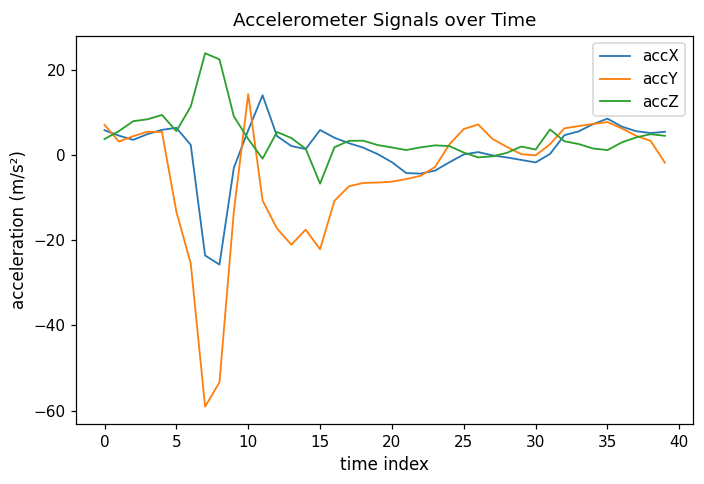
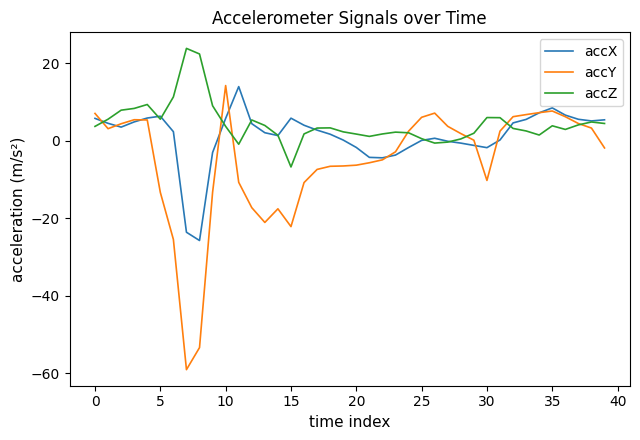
accY, 30: 0 -> -10
accZ, 30: 1 -> 6
accZ, 35: 1 -> 4
